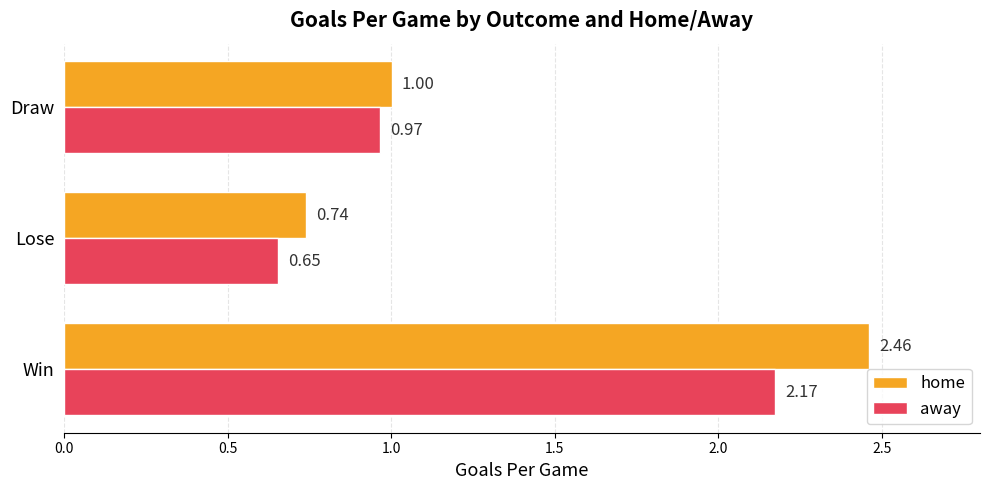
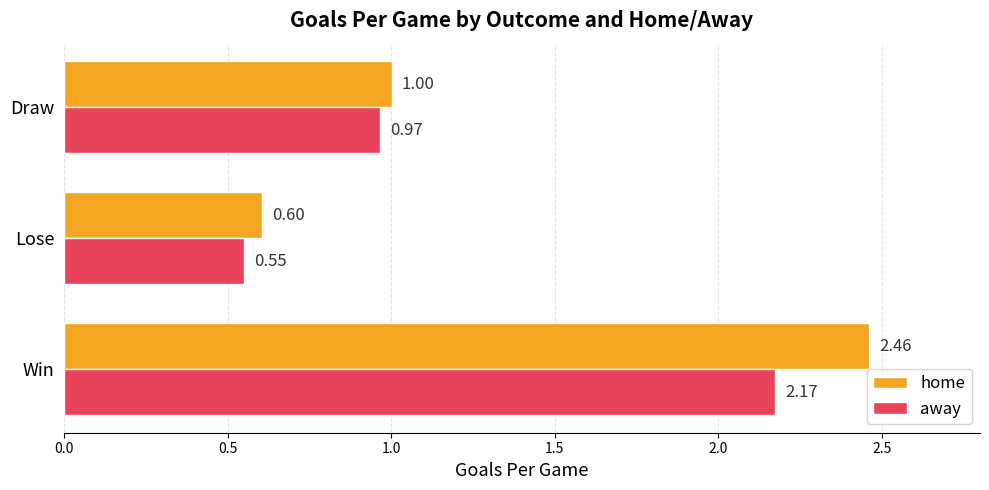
home, Lose: 0.74 -> 0.60
away, Lose: 0.65 -> 0.55
